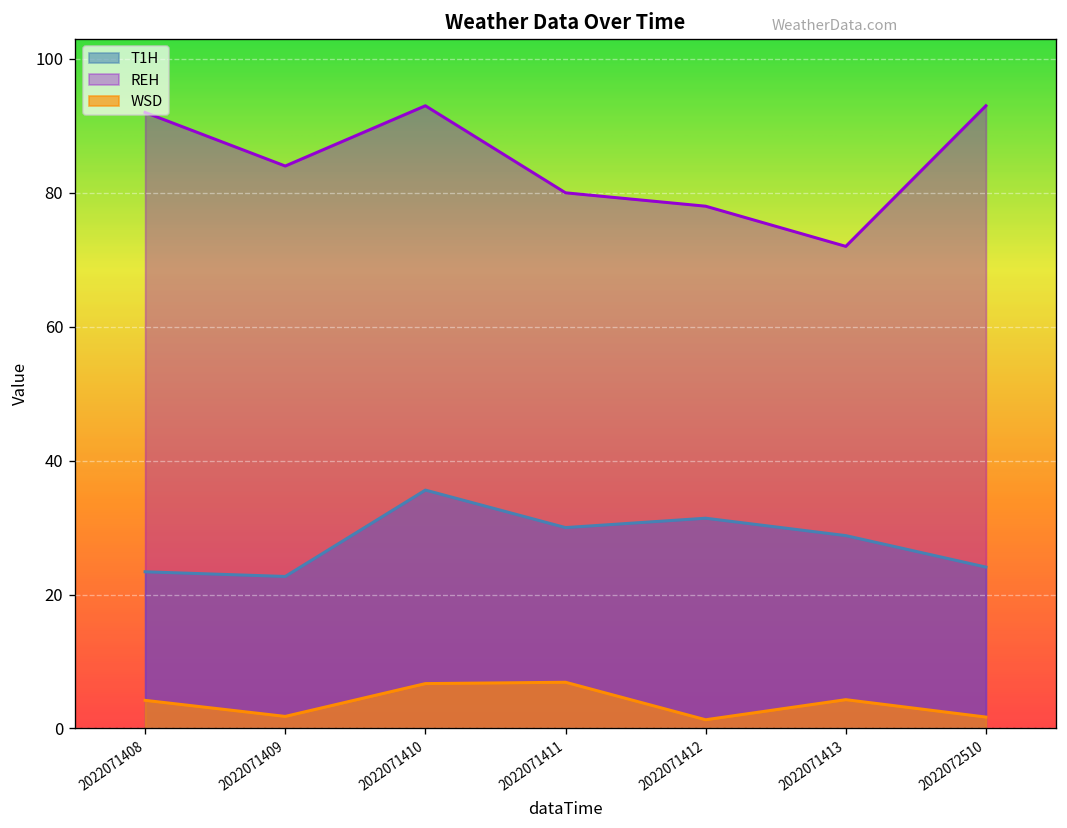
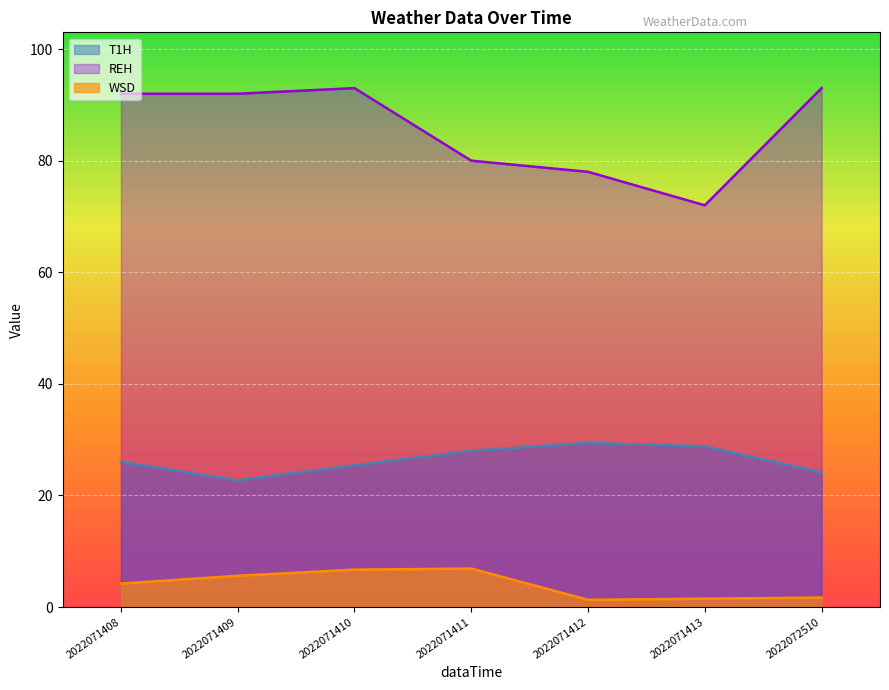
T1H, 2022071408: 23 -> 26
REH, 2022071409: 84 -> 92
WSD, 2022071409: 2 -> 6
T1H, 2022071410: 36 -> 25
T1H, 2022071411: 30 -> 28
T1H, 2022071412: 31 -> 29
WSD, 2022071413: 4 -> 2
